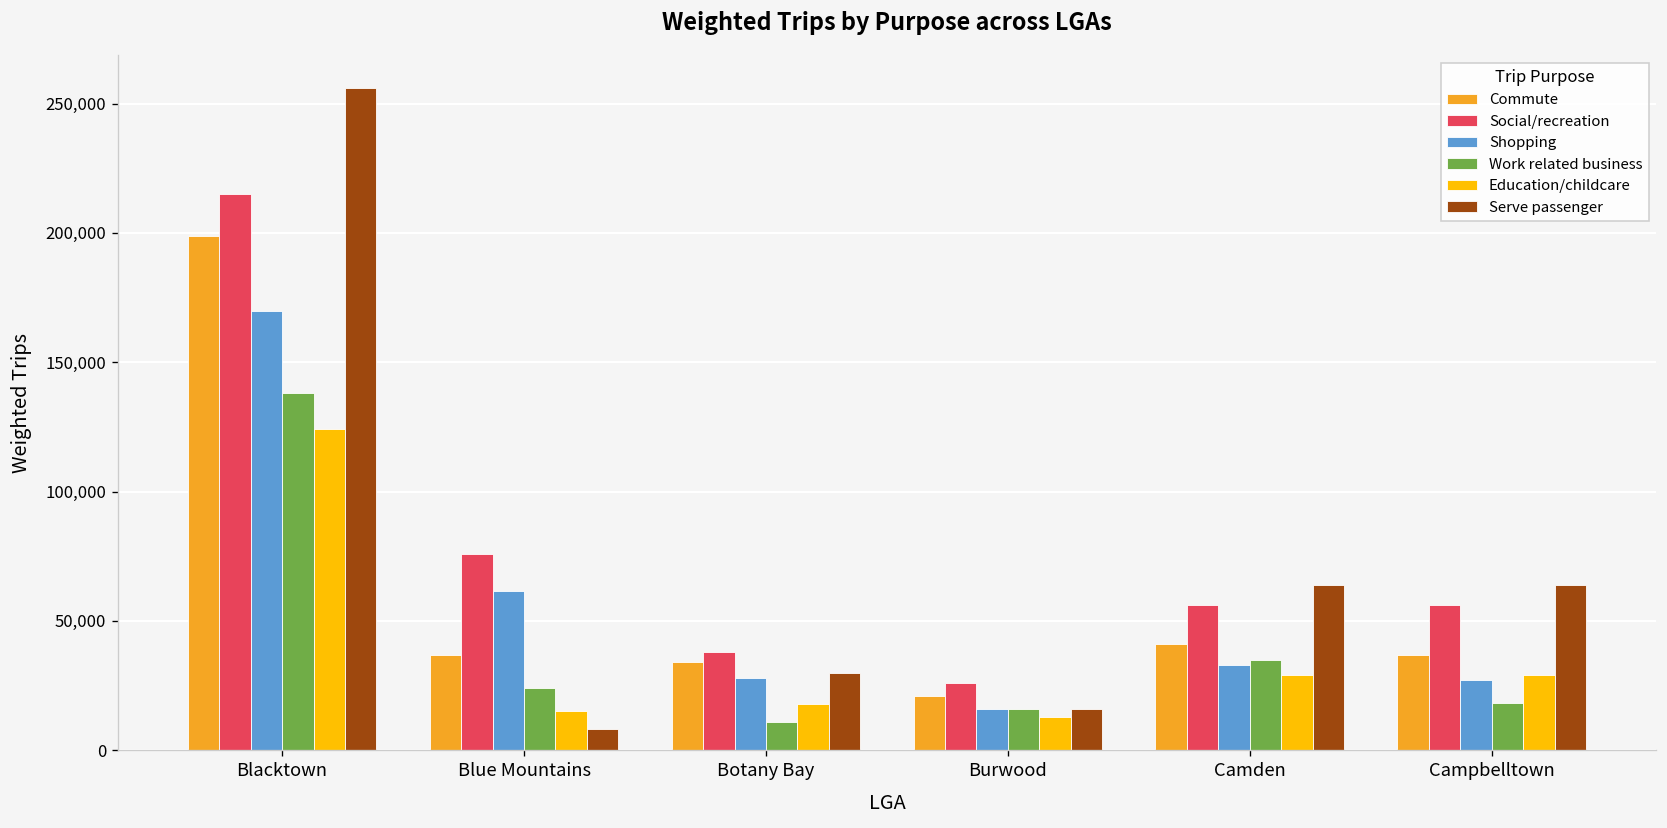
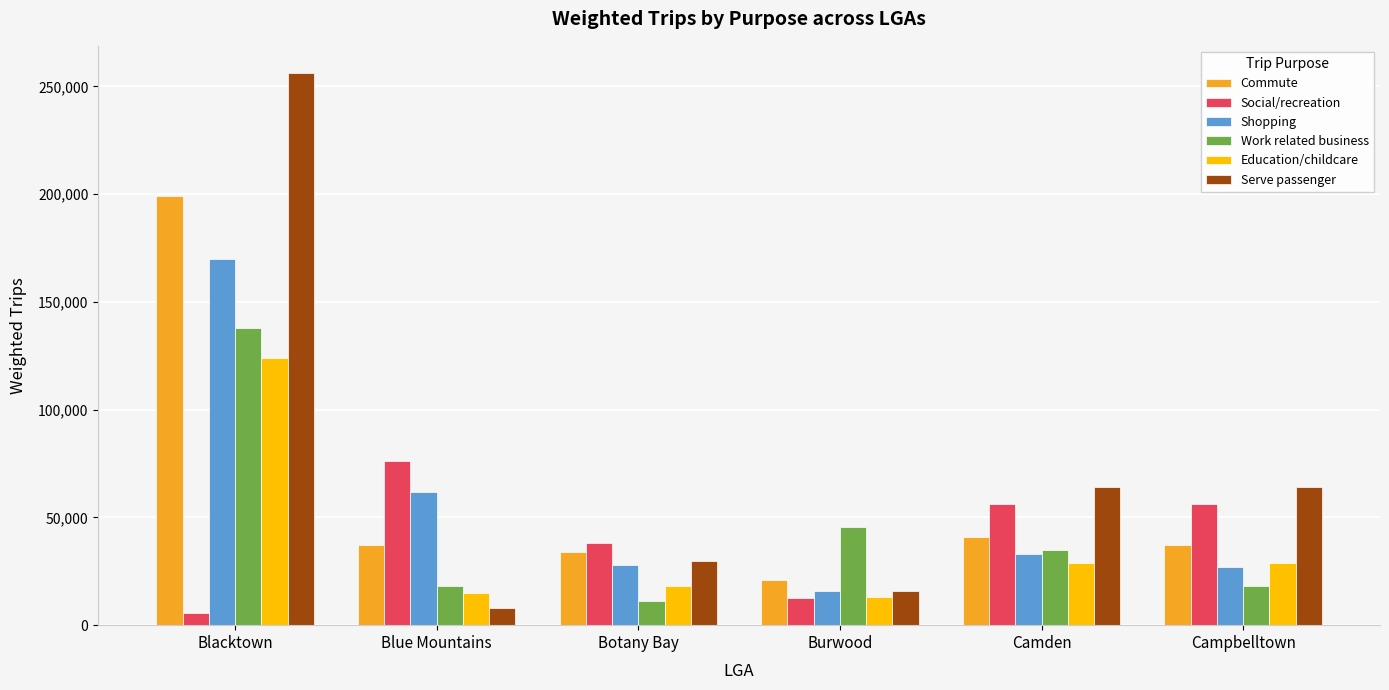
Social/recreation, Blacktown: 215,000 -> 6,000
Work related business, Blue Mountains: 24,000 -> 18,000
Social/recreation, Burwood: 26,000 -> 13,000
Work related business, Burwood: 16,000 -> 45,000
